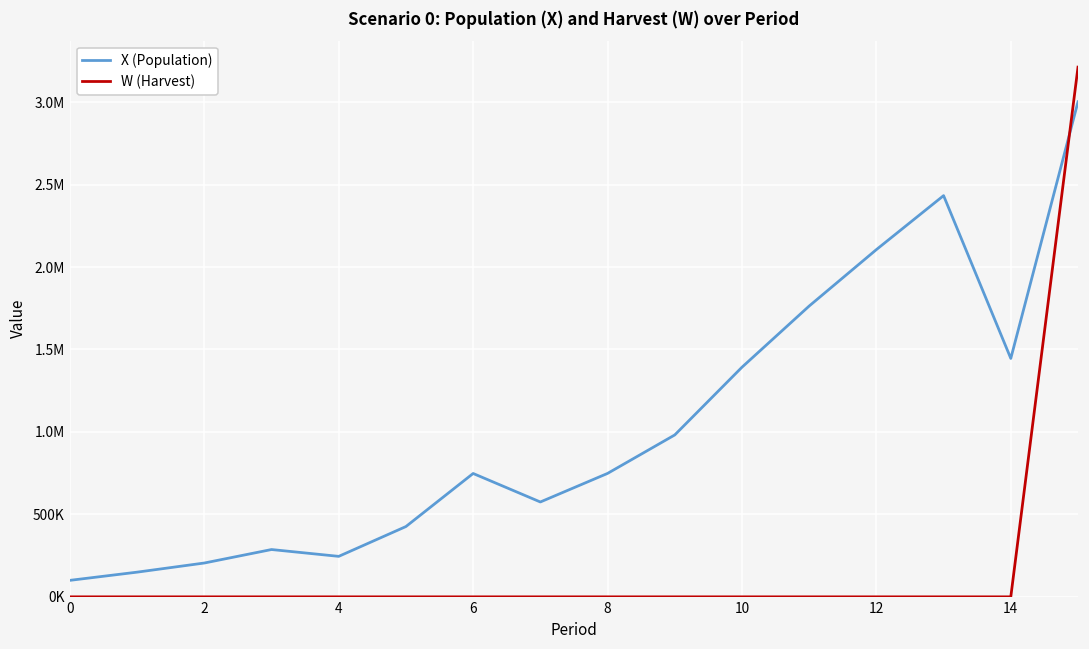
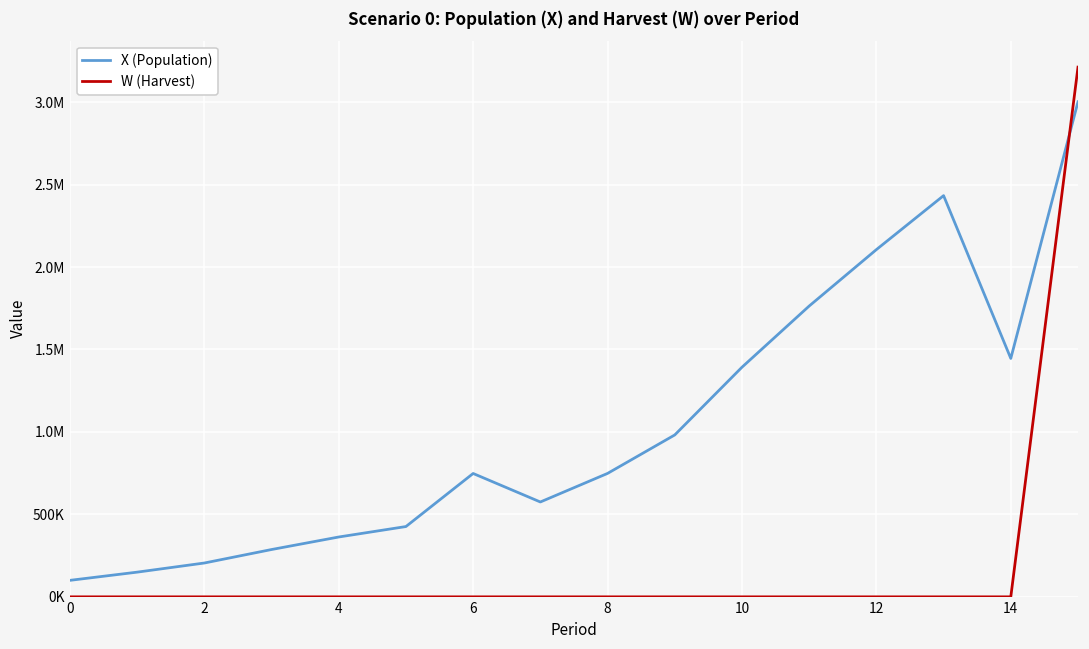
X (Population), 4: 250000 -> 360000
